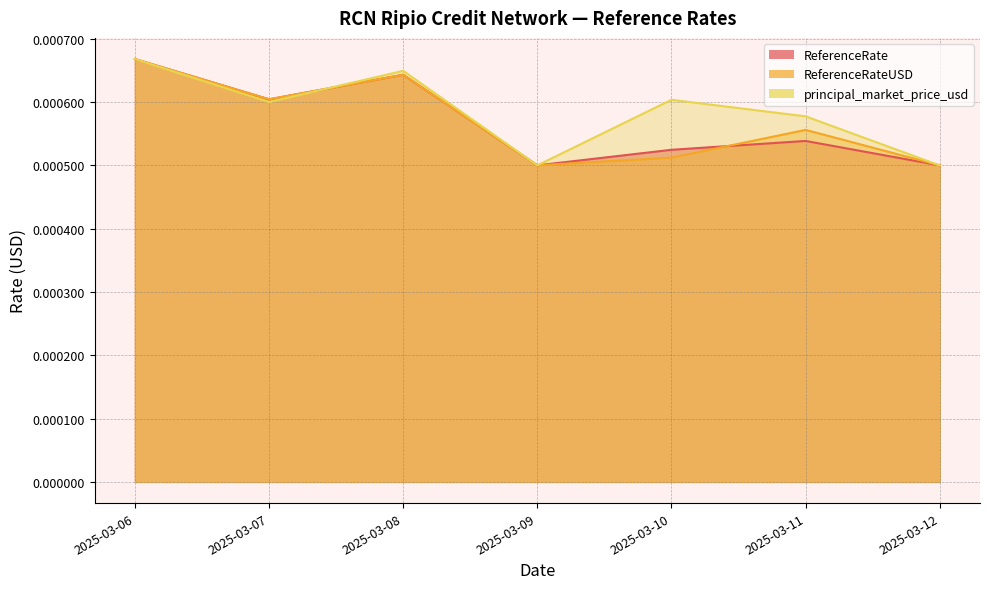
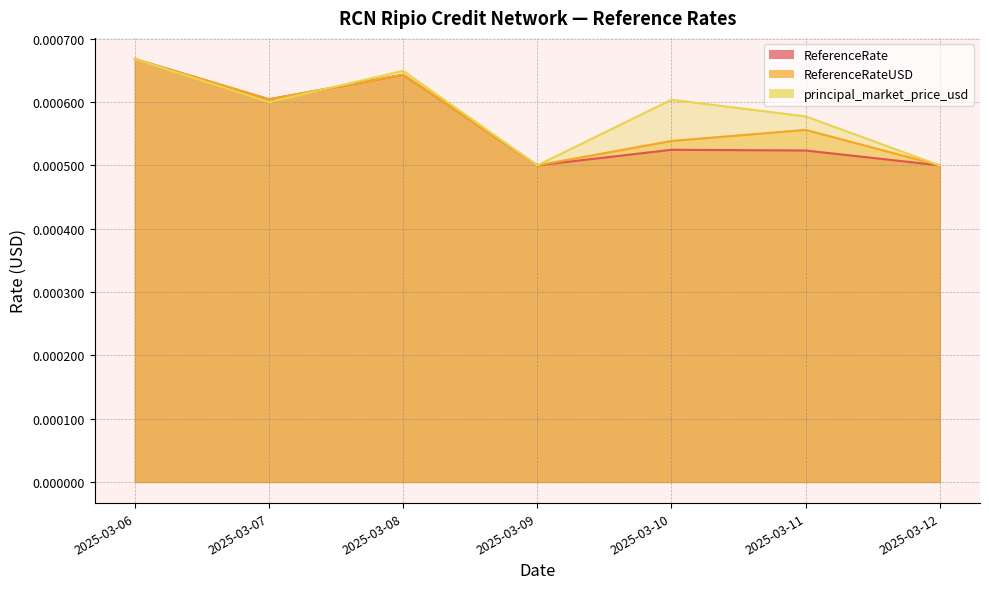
ReferenceRateUSD, 2025-03-10: 0.00051 -> 0.00054
ReferenceRate, 2025-03-11: 0.00054 -> 0.00052
